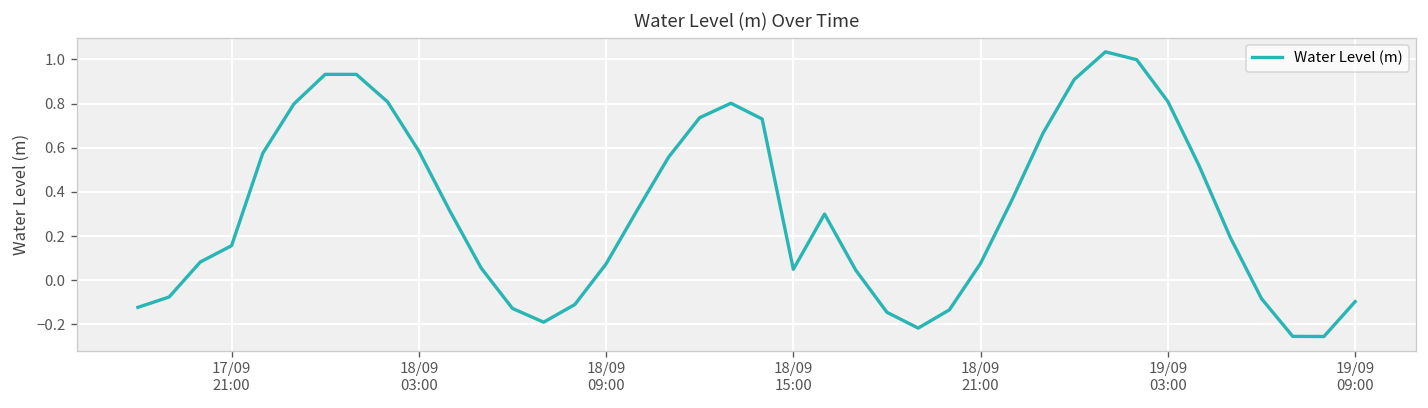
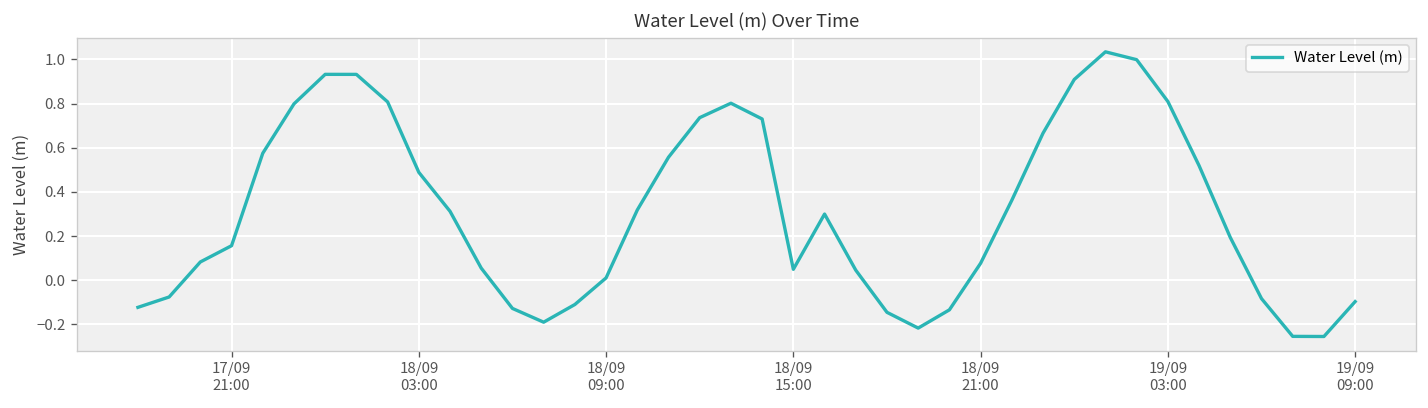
18/09 03:00: 0.59 -> 0.49
18/09 09:00: 0.07 -> 0.01
